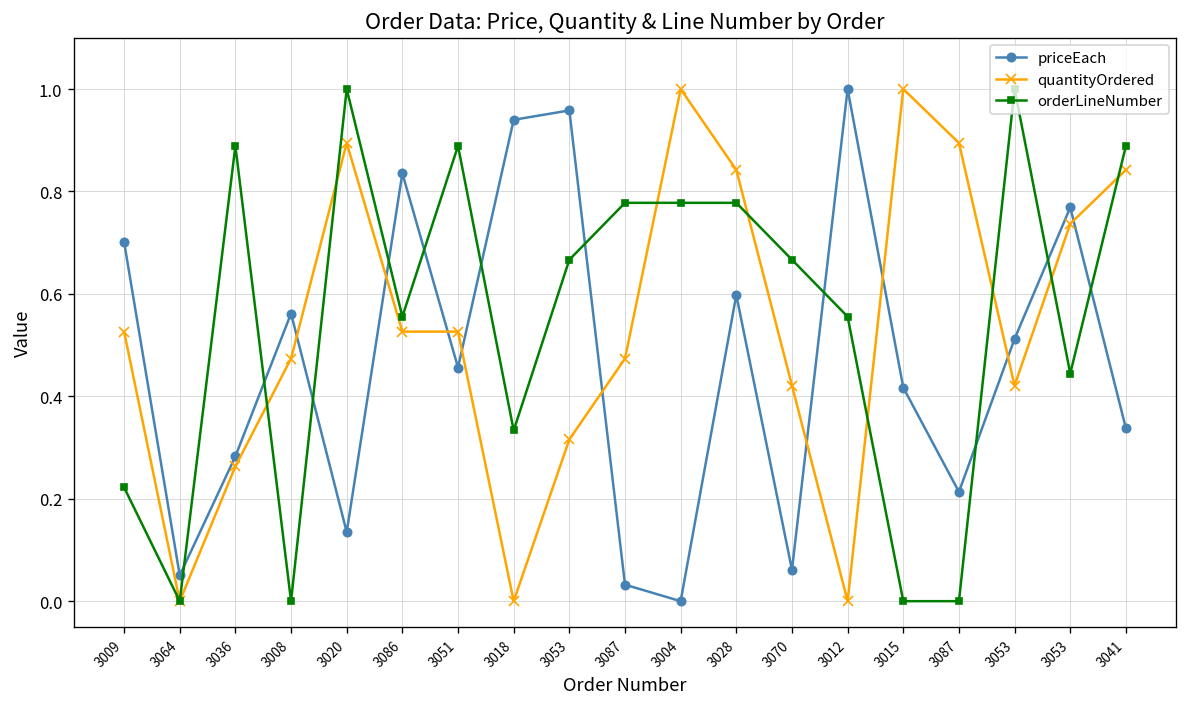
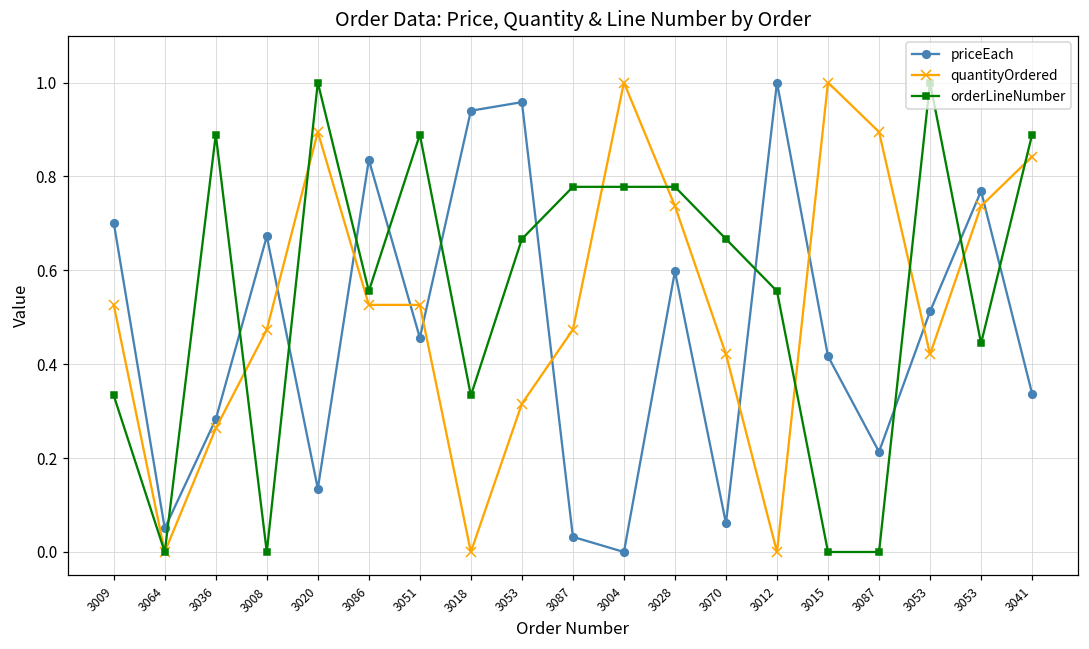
orderLineNumber, 3009: 0.22 -> 0.33
priceEach, 3008: 0.56 -> 0.67
quantityOrdered, 3028: 0.84 -> 0.74
